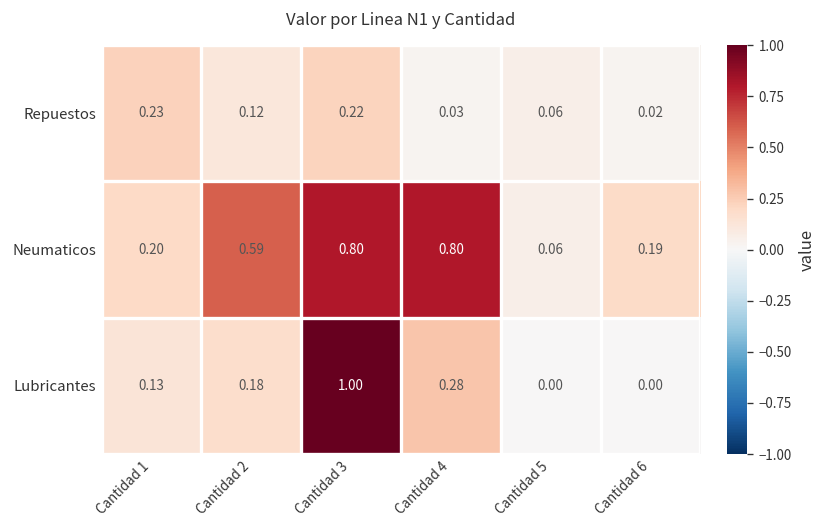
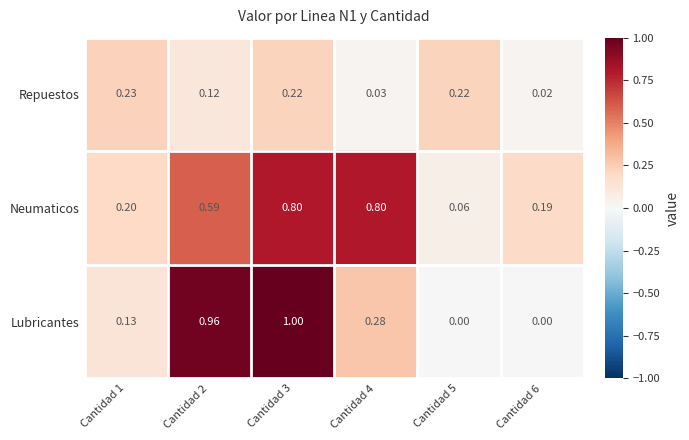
Repuestos, Cantidad 5: 0.06 -> 0.22
Lubricantes, Cantidad 2: 0.18 -> 0.96
